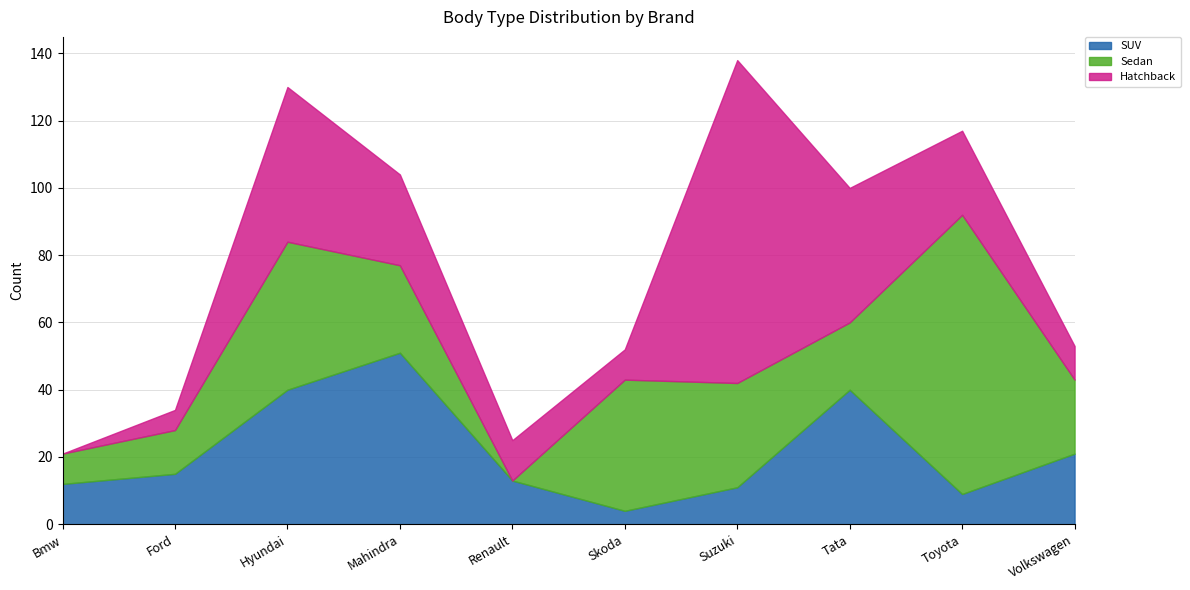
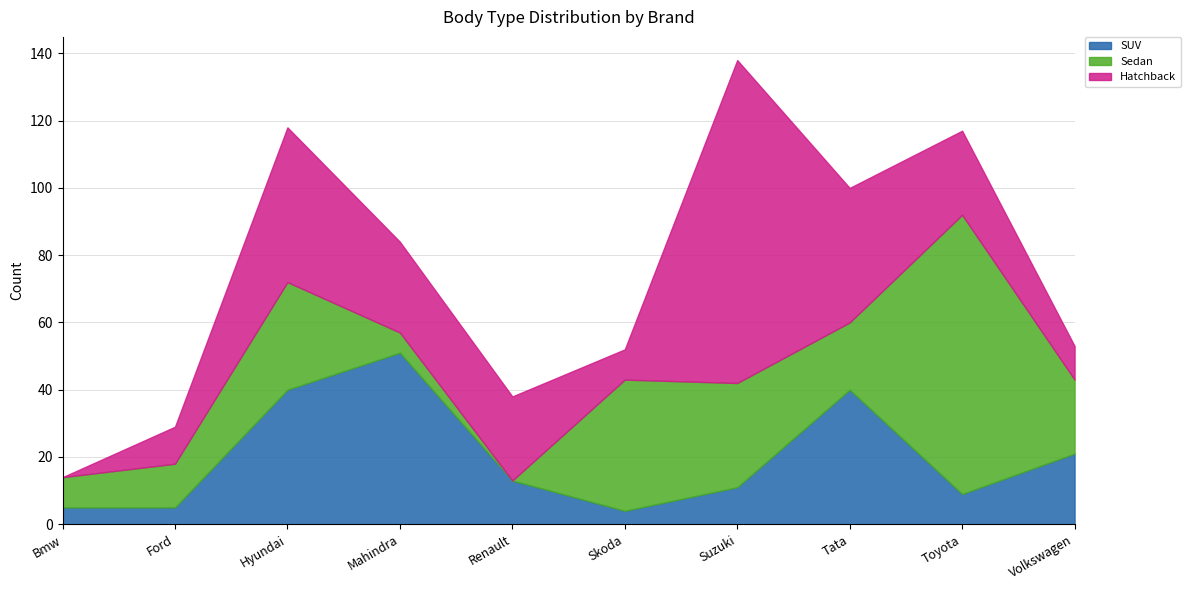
SUV, Bmw: 12 -> 5
SUV, Ford: 15 -> 5
Hatchback, Ford: 6 -> 11
Sedan, Hyundai: 44 -> 32
Sedan, Mahindra: 26 -> 6
Hatchback, Renault: 12 -> 25
